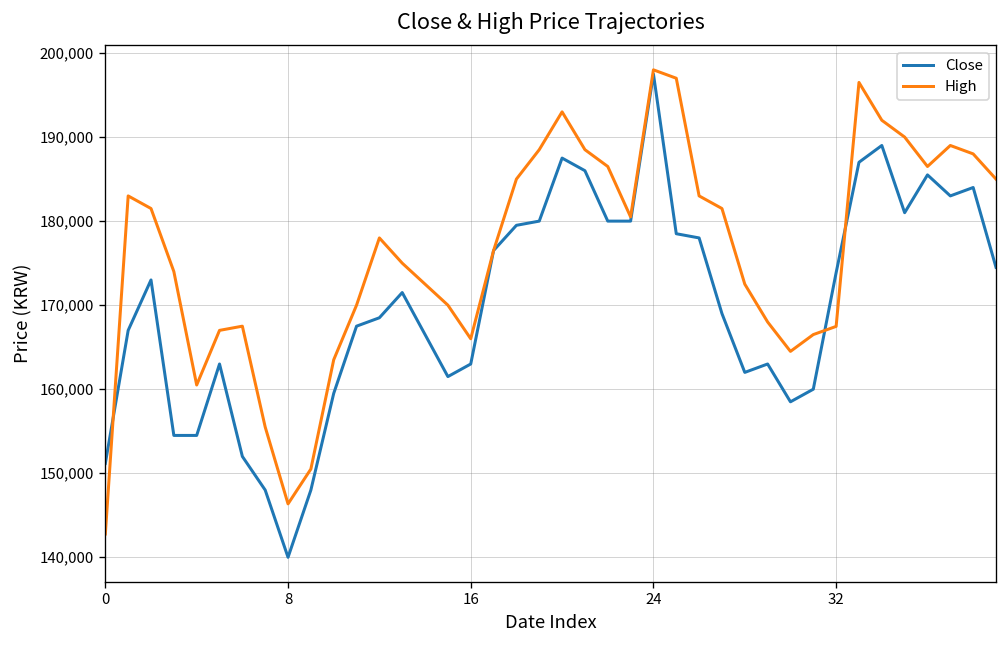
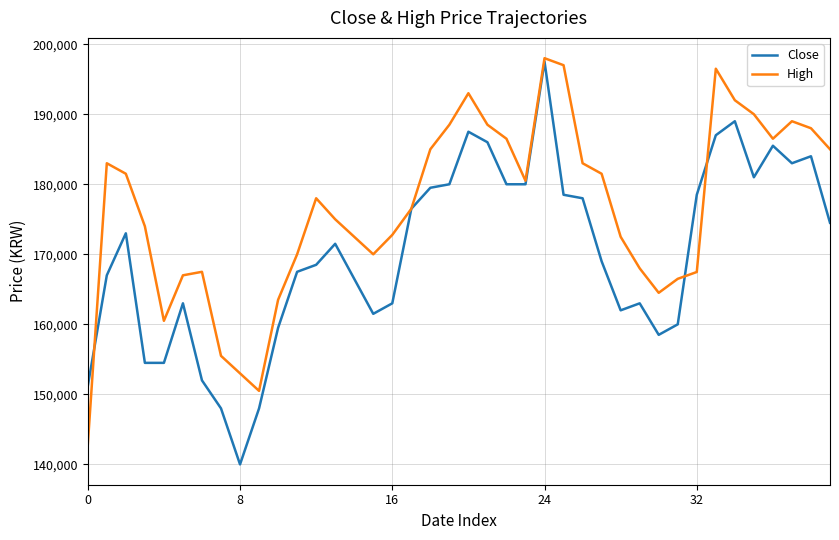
High, 8: 146,000 -> 153,000
High, 16: 166,000 -> 173,000
Close, 32: 174,000 -> 179,000
